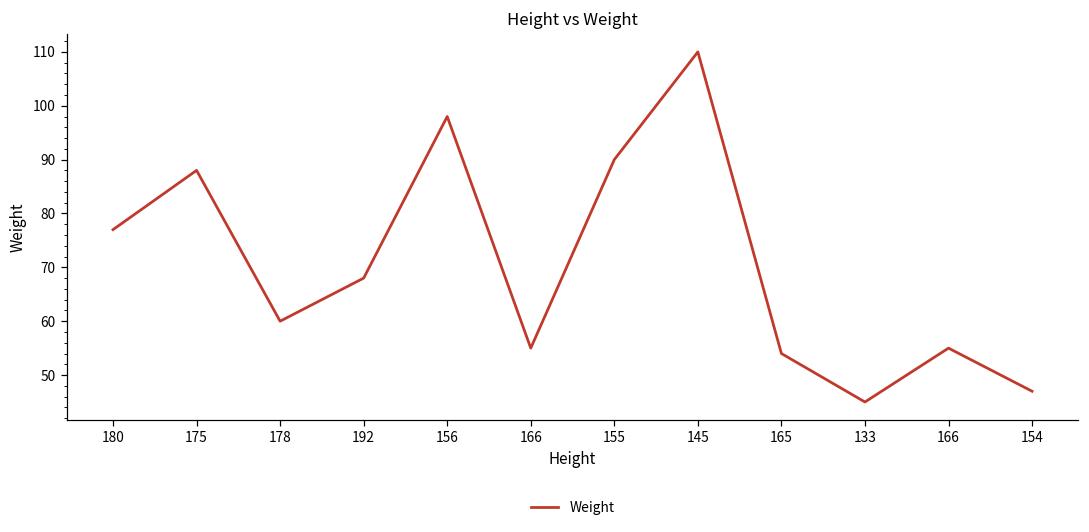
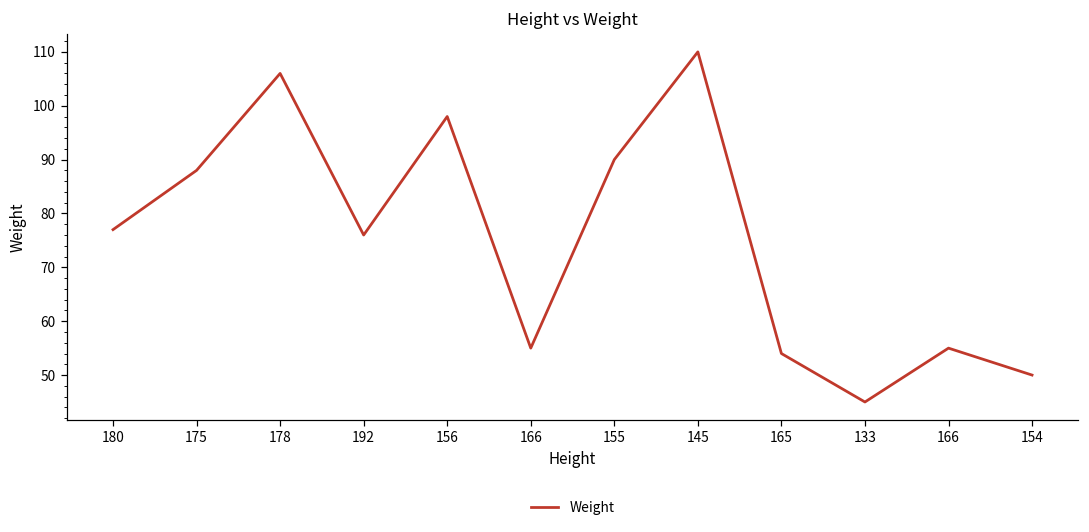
178: 60 -> 106
192: 68 -> 76
154: 47 -> 50
